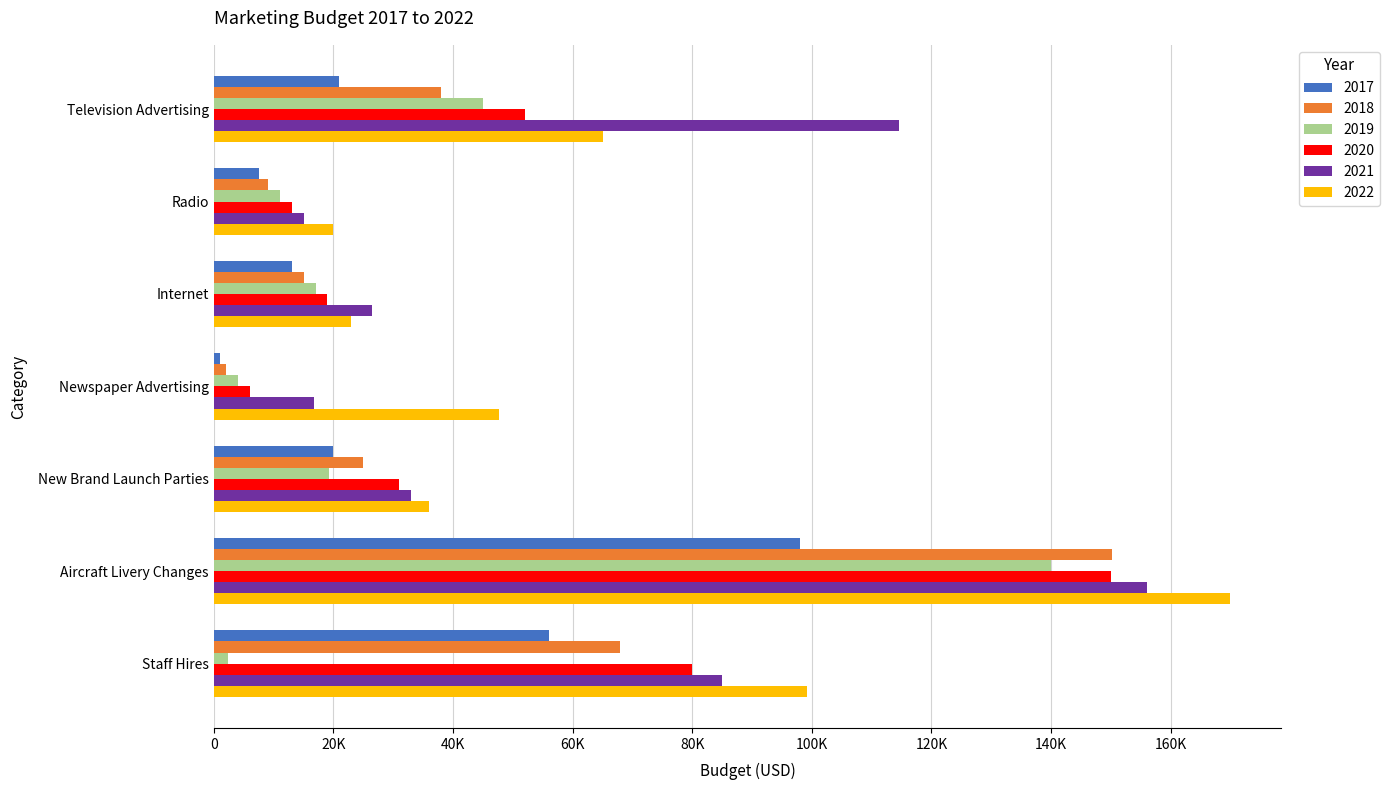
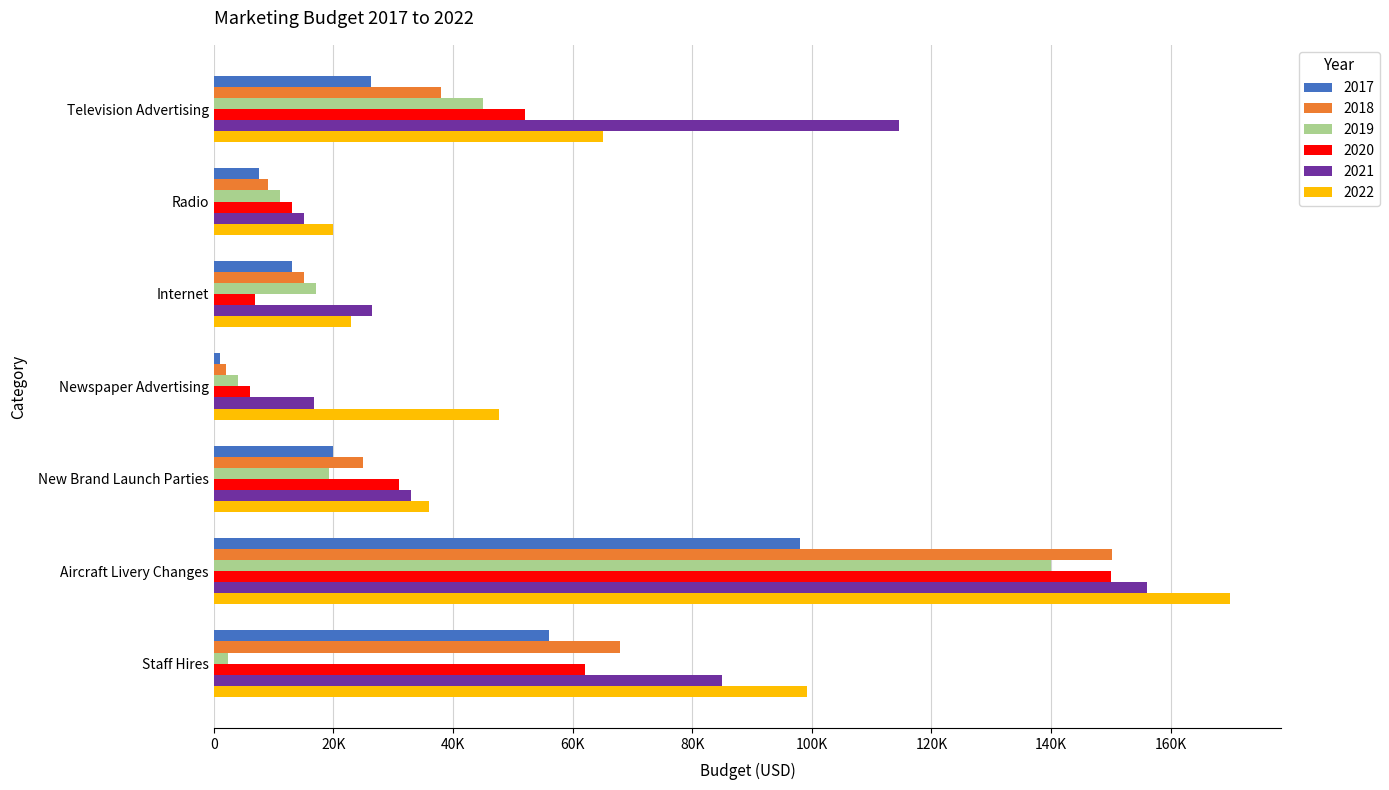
2017, Television Advertising: 21000 -> 26000
2020, Internet: 19000 -> 7000
2020, Staff Hires: 80000 -> 62000
